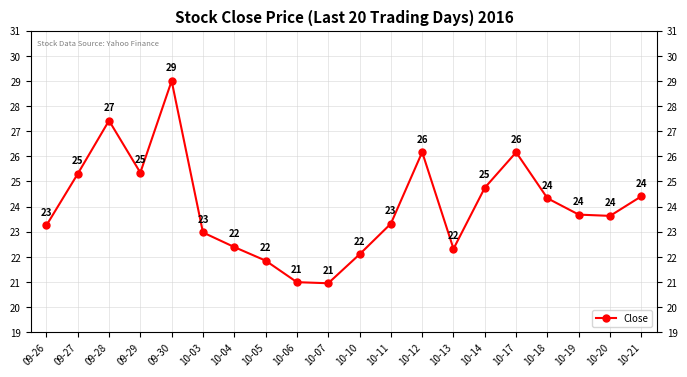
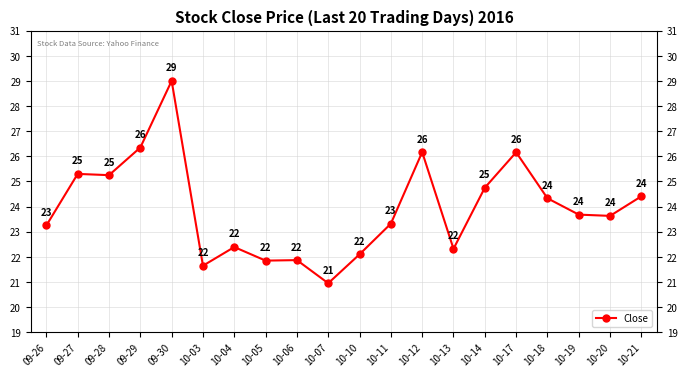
09-28: 27 -> 25
09-29: 25 -> 26
10-03: 23 -> 22
10-06: 21 -> 22
